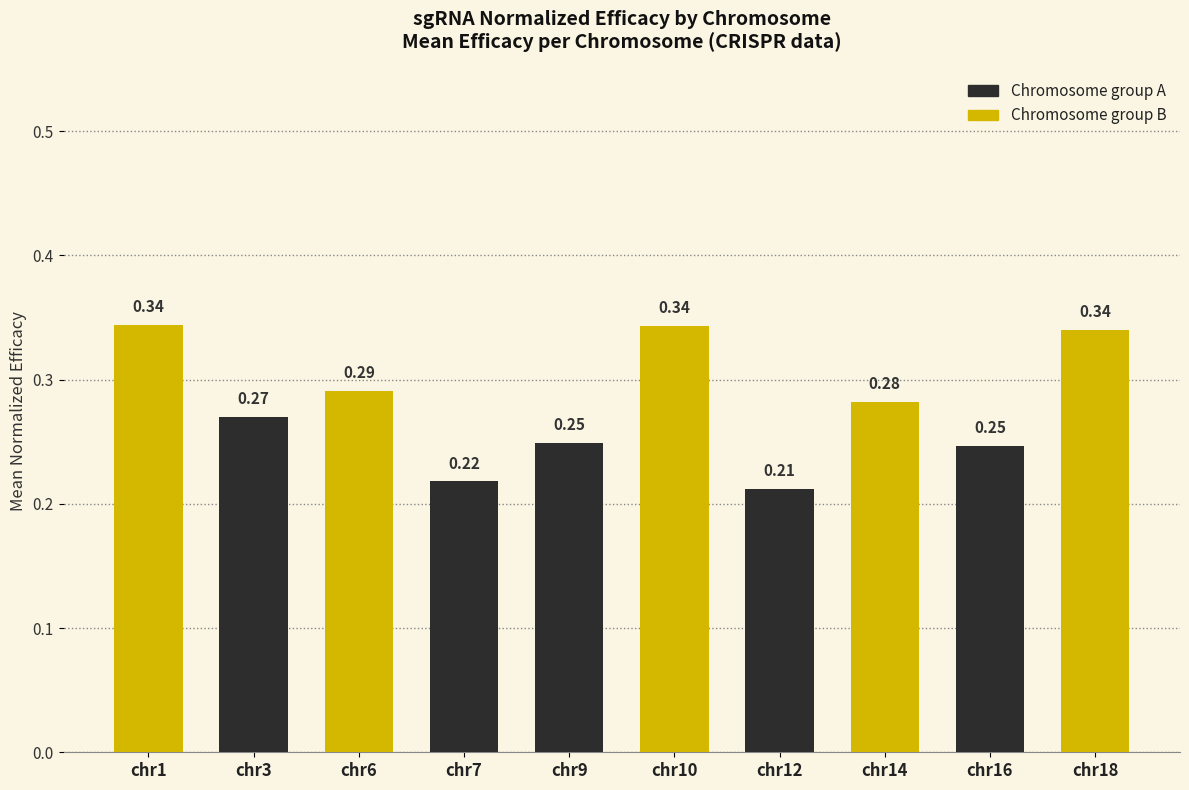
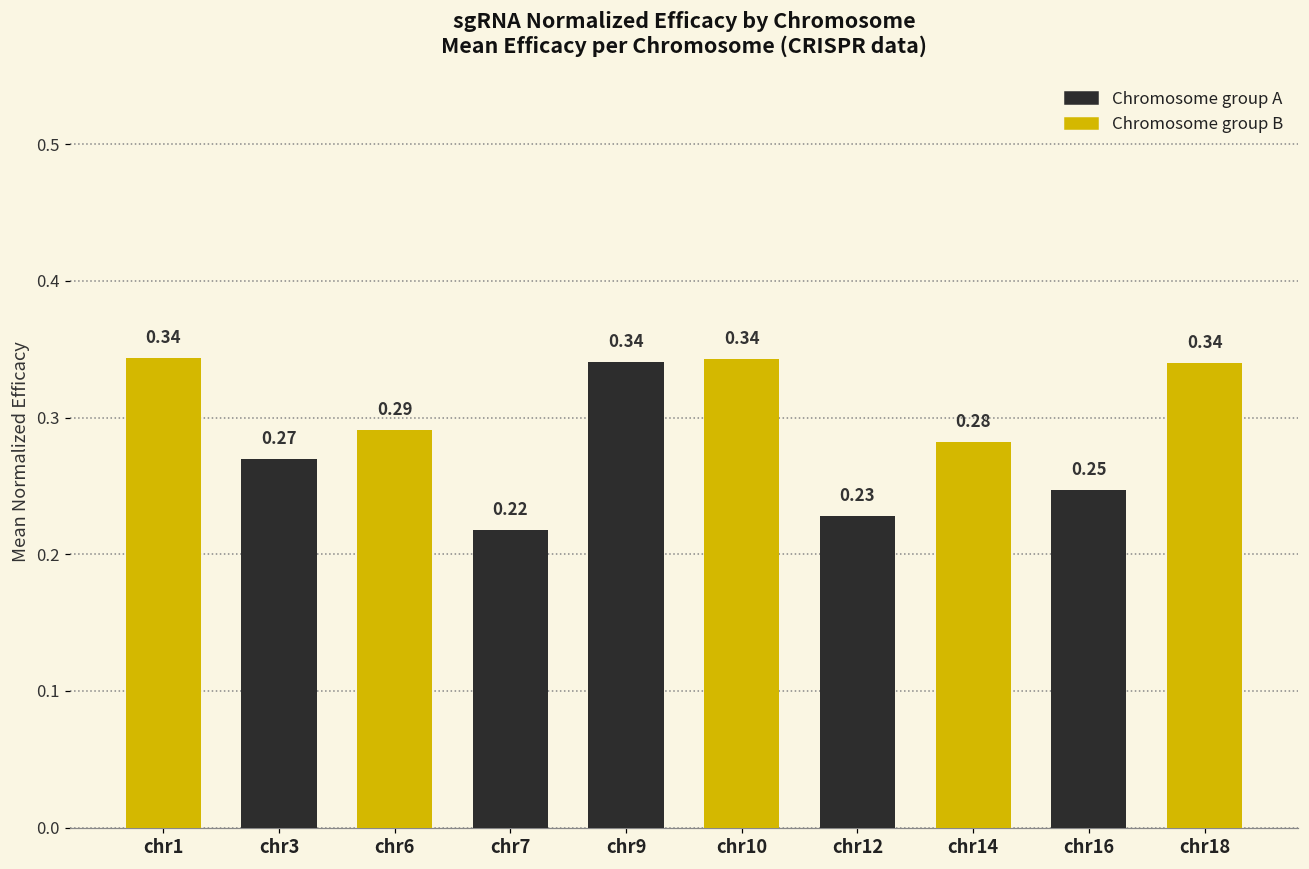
chr9: 0.25 -> 0.34
chr12: 0.21 -> 0.23
